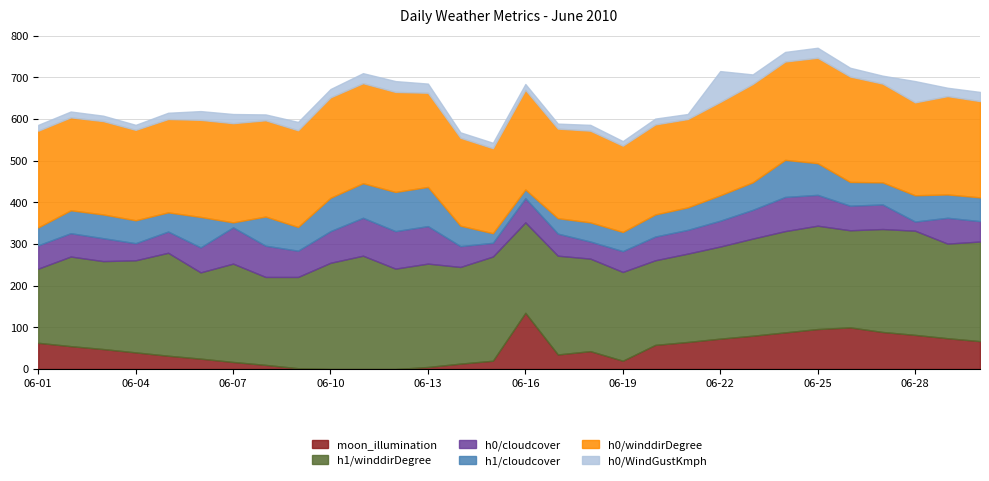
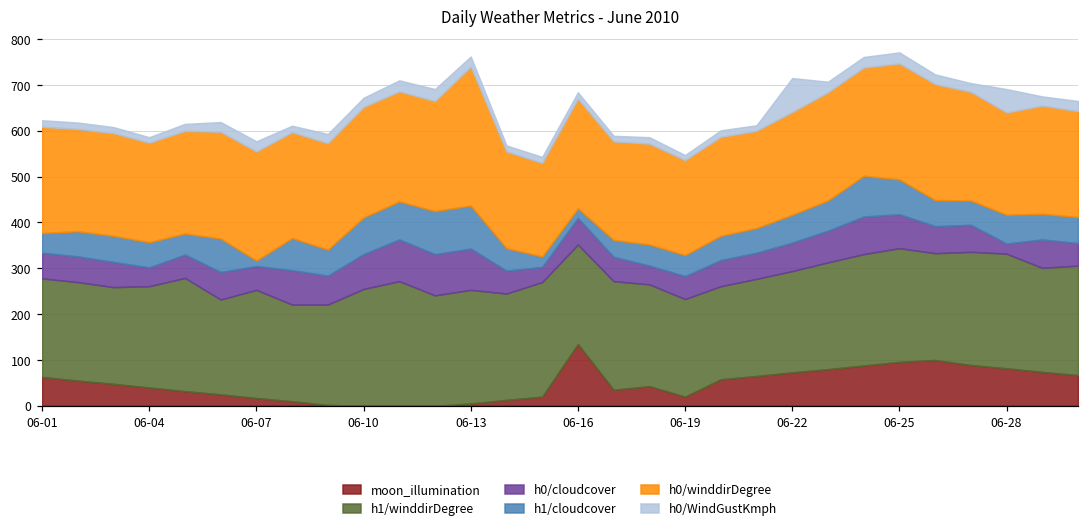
h1/winddirDegree, 06-01: 180 -> 220
h0/cloudcover, 06-07: 90 -> 50
h0/winddirDegree, 06-13: 230 -> 300
